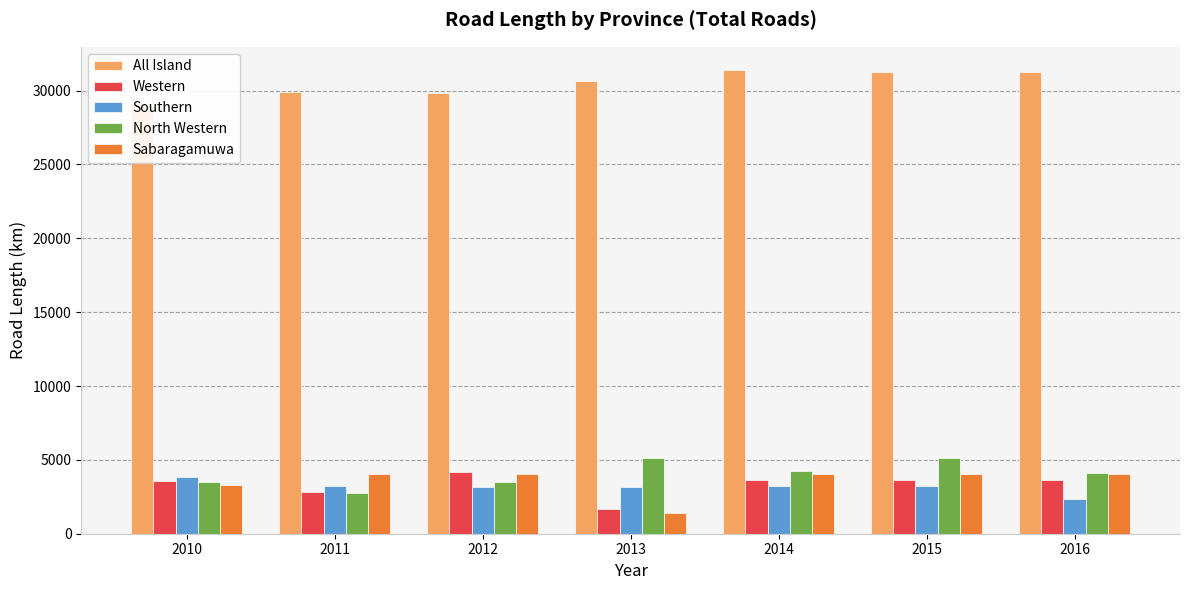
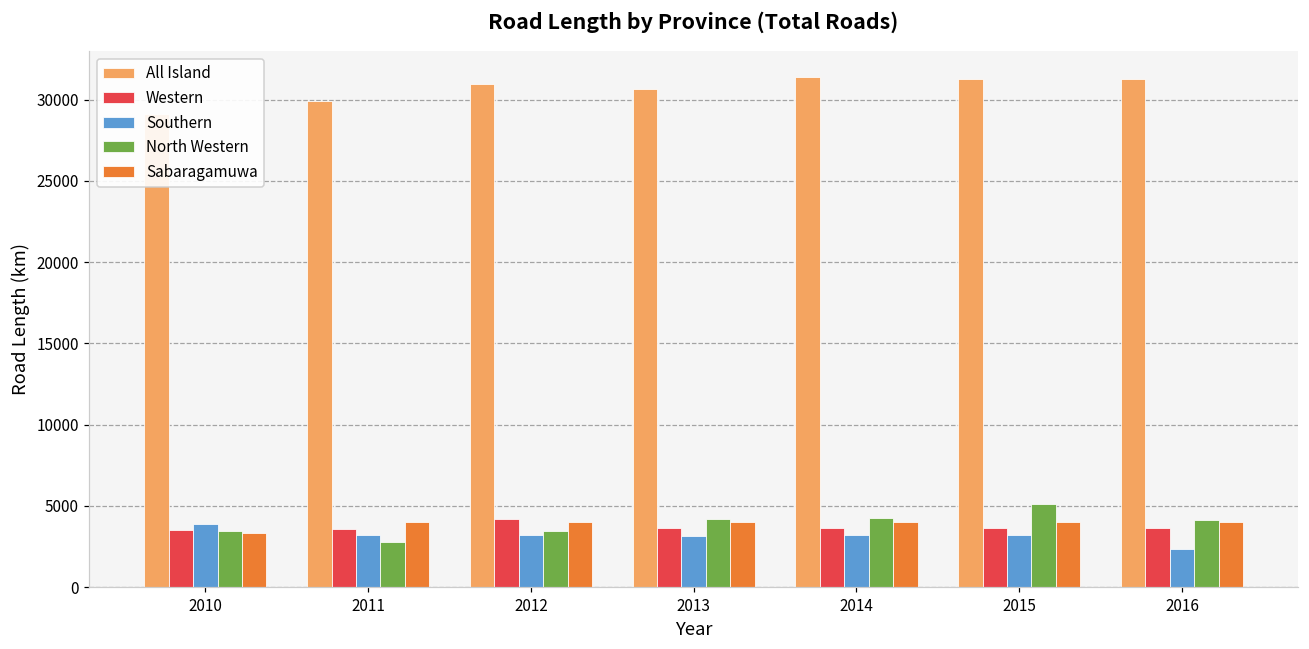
Western, 2011: 2800 -> 3600
All Island, 2012: 29900 -> 31000
Western, 2013: 1700 -> 3600
North Western, 2013: 5100 -> 4200
Sabaragamuwa, 2013: 1400 -> 4000
